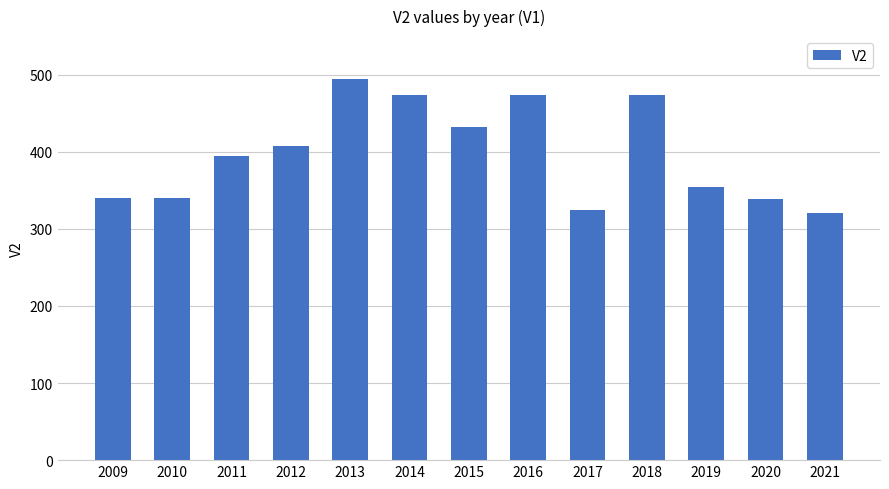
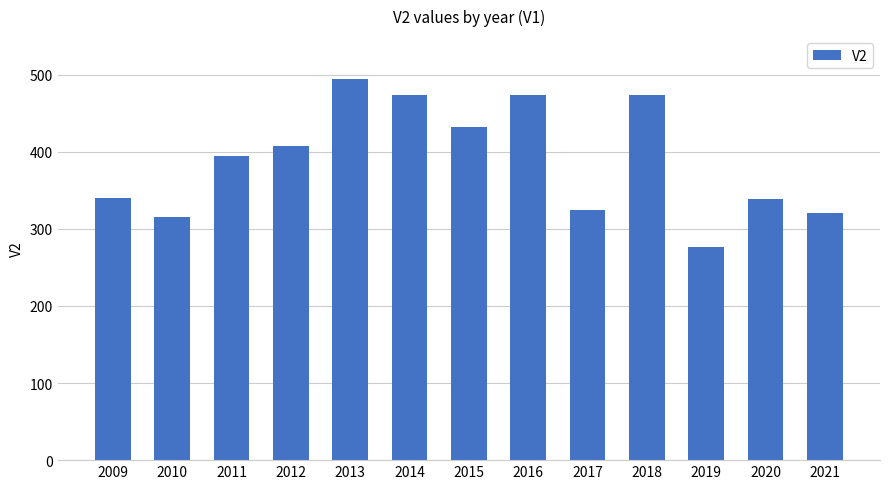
2010: 340 -> 320
2019: 350 -> 280
